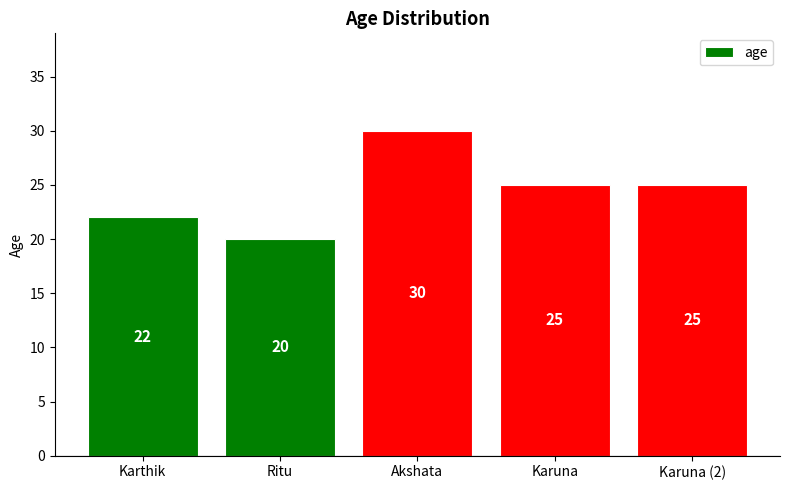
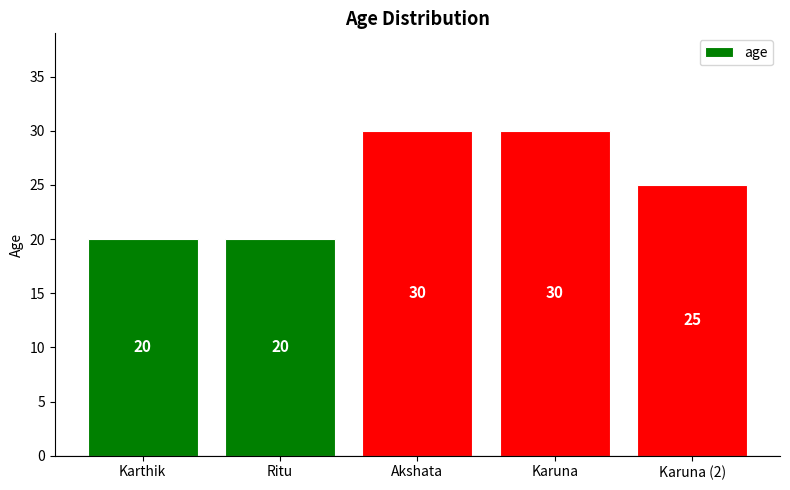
Karthik: 22 -> 20
Karuna: 25 -> 30
